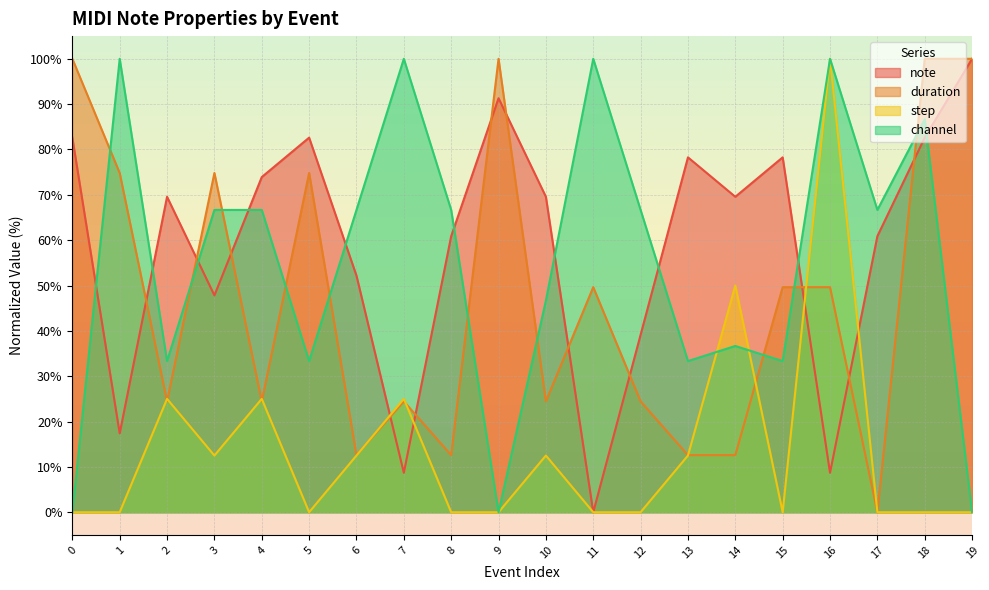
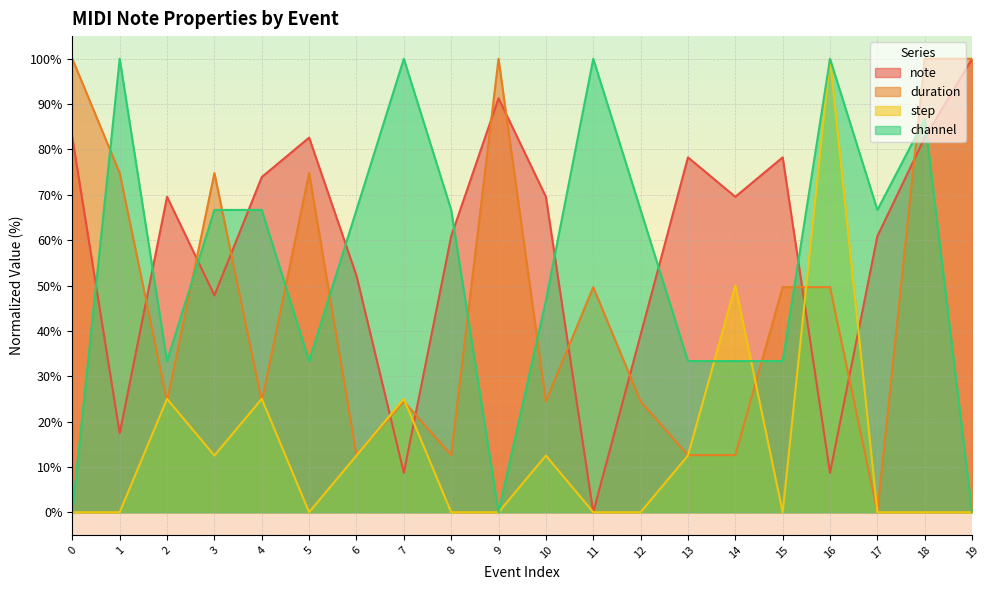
channel, 14: 37% -> 33%
